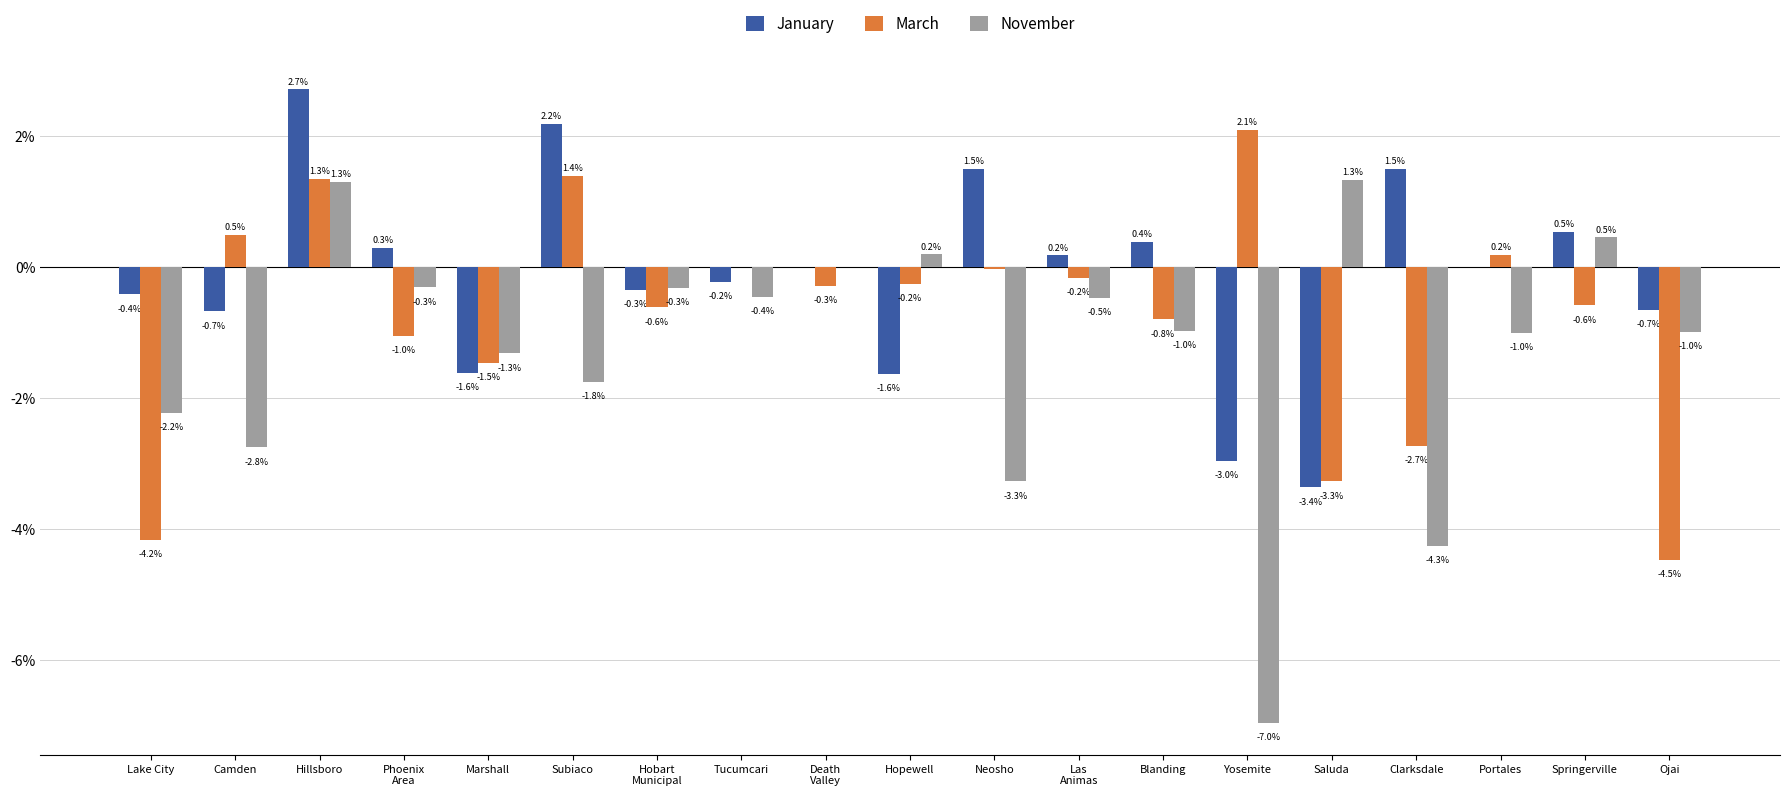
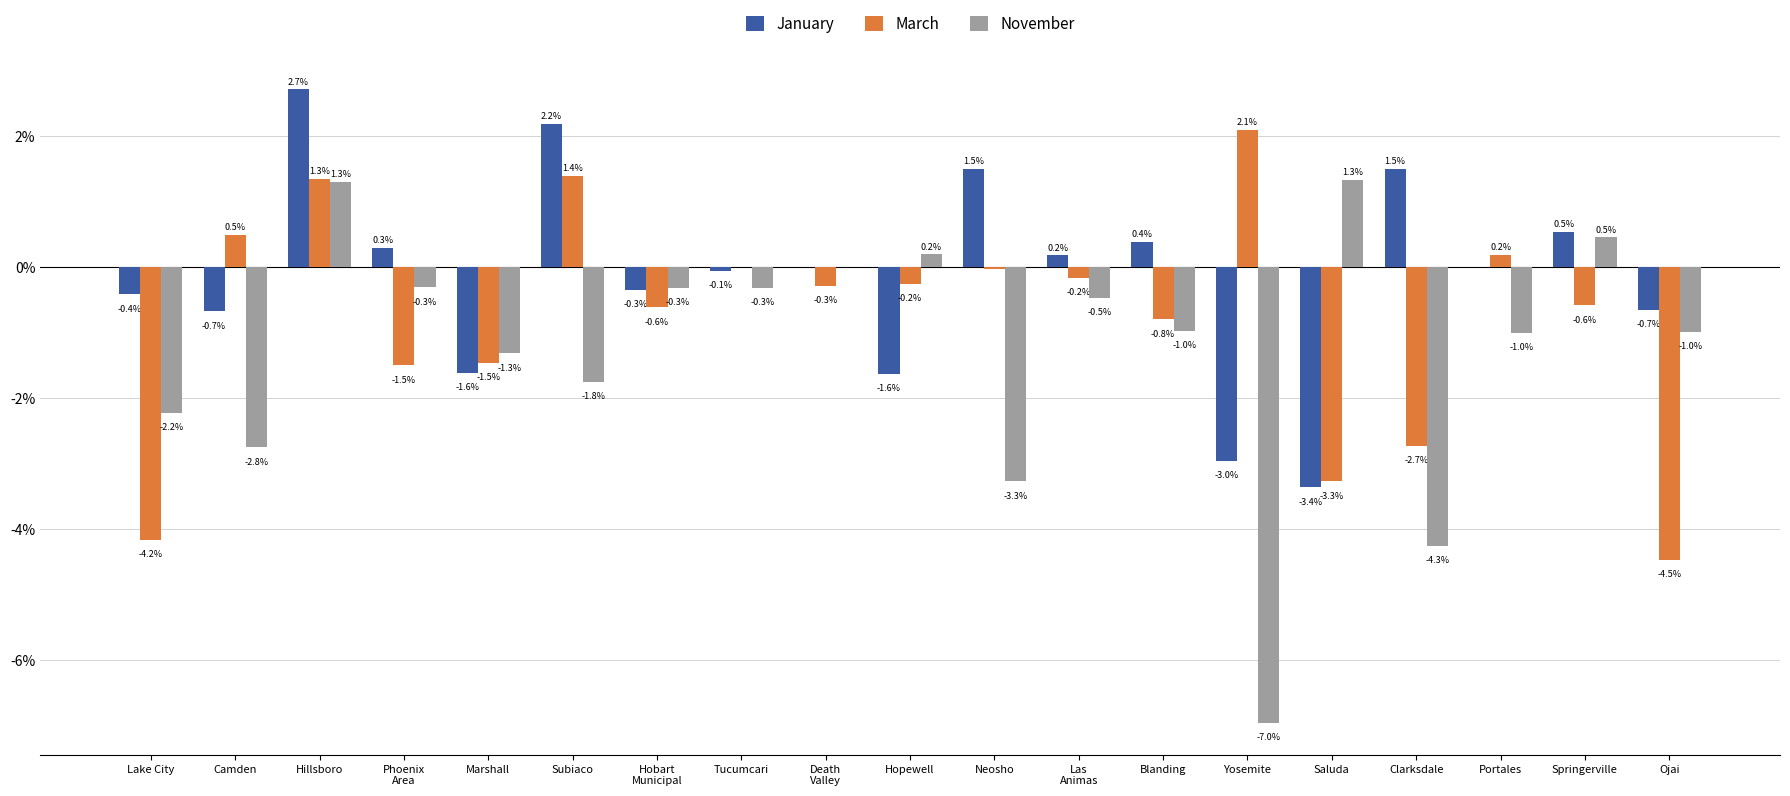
March, Phoenix Area: -1.0% -> -1.5%
January, Tucumcari: -0.2% -> -0.1%
November, Tucumcari: -0.4% -> -0.3%
